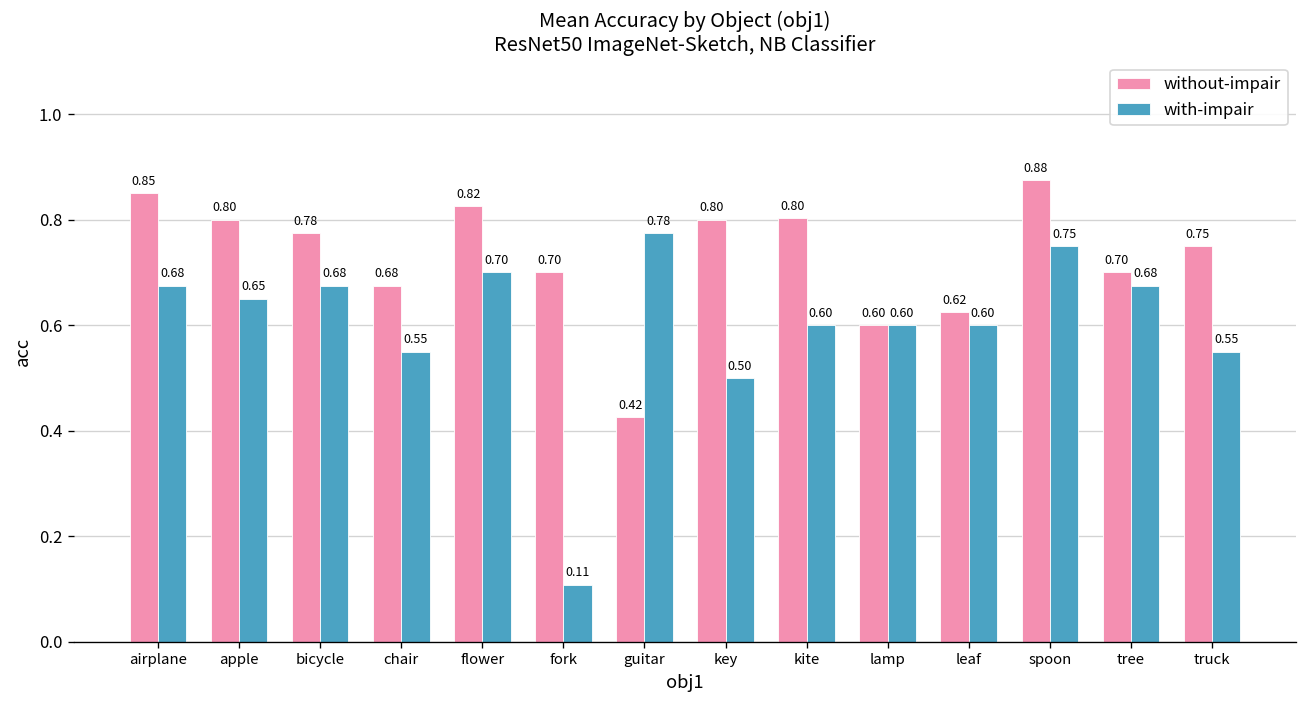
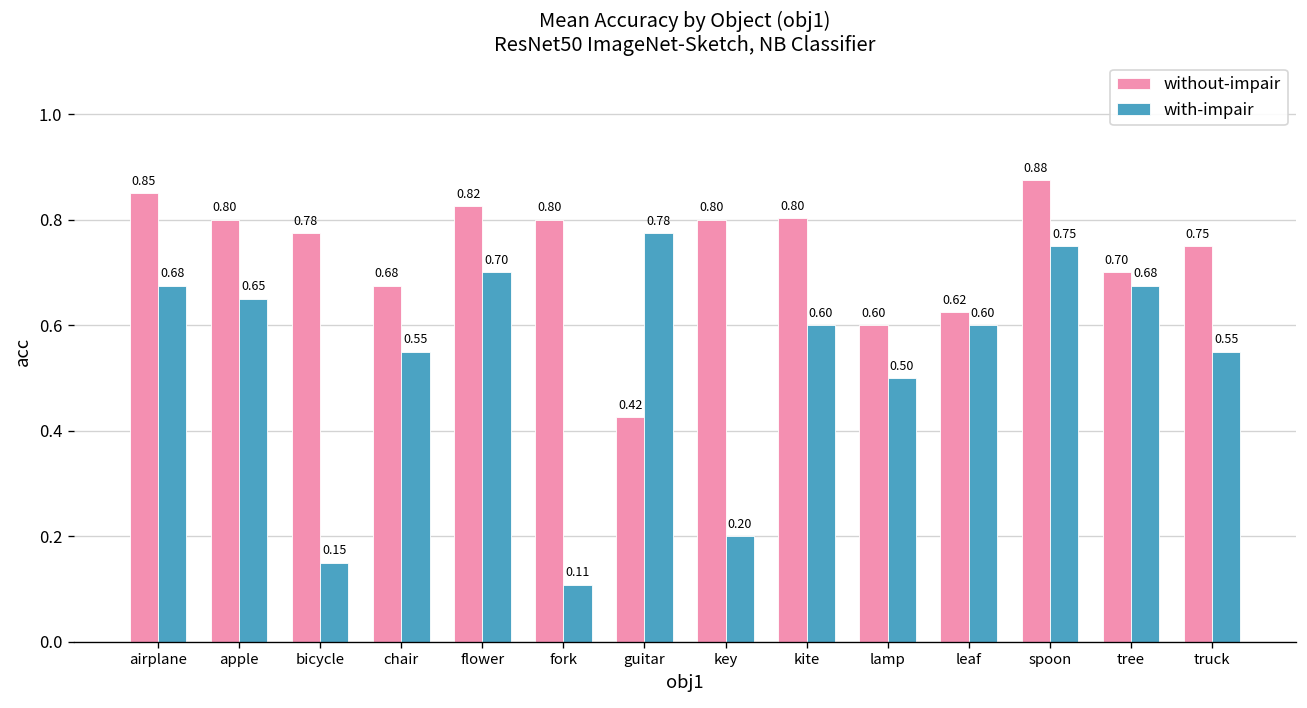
with-impair, bicycle: 0.68 -> 0.15
without-impair, fork: 0.70 -> 0.80
with-impair, key: 0.50 -> 0.20
with-impair, lamp: 0.60 -> 0.50
